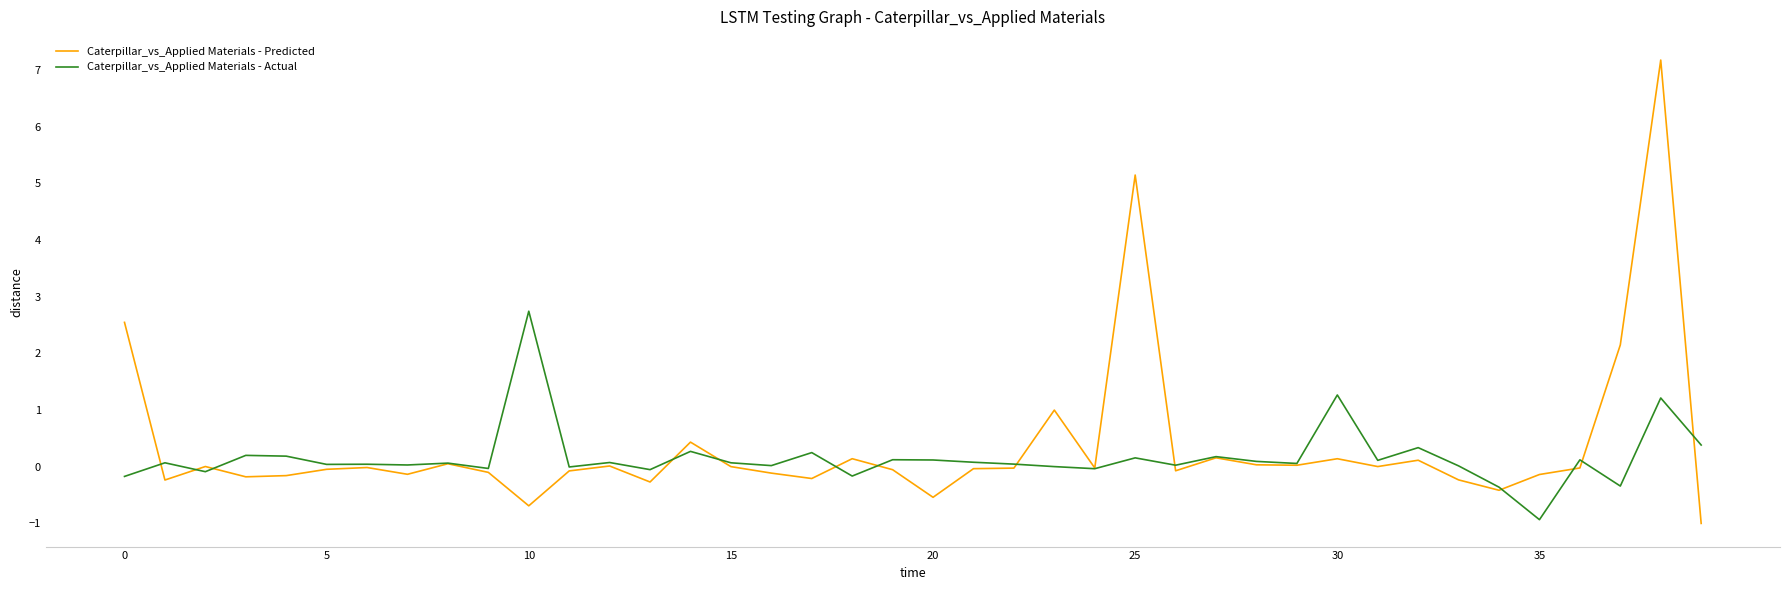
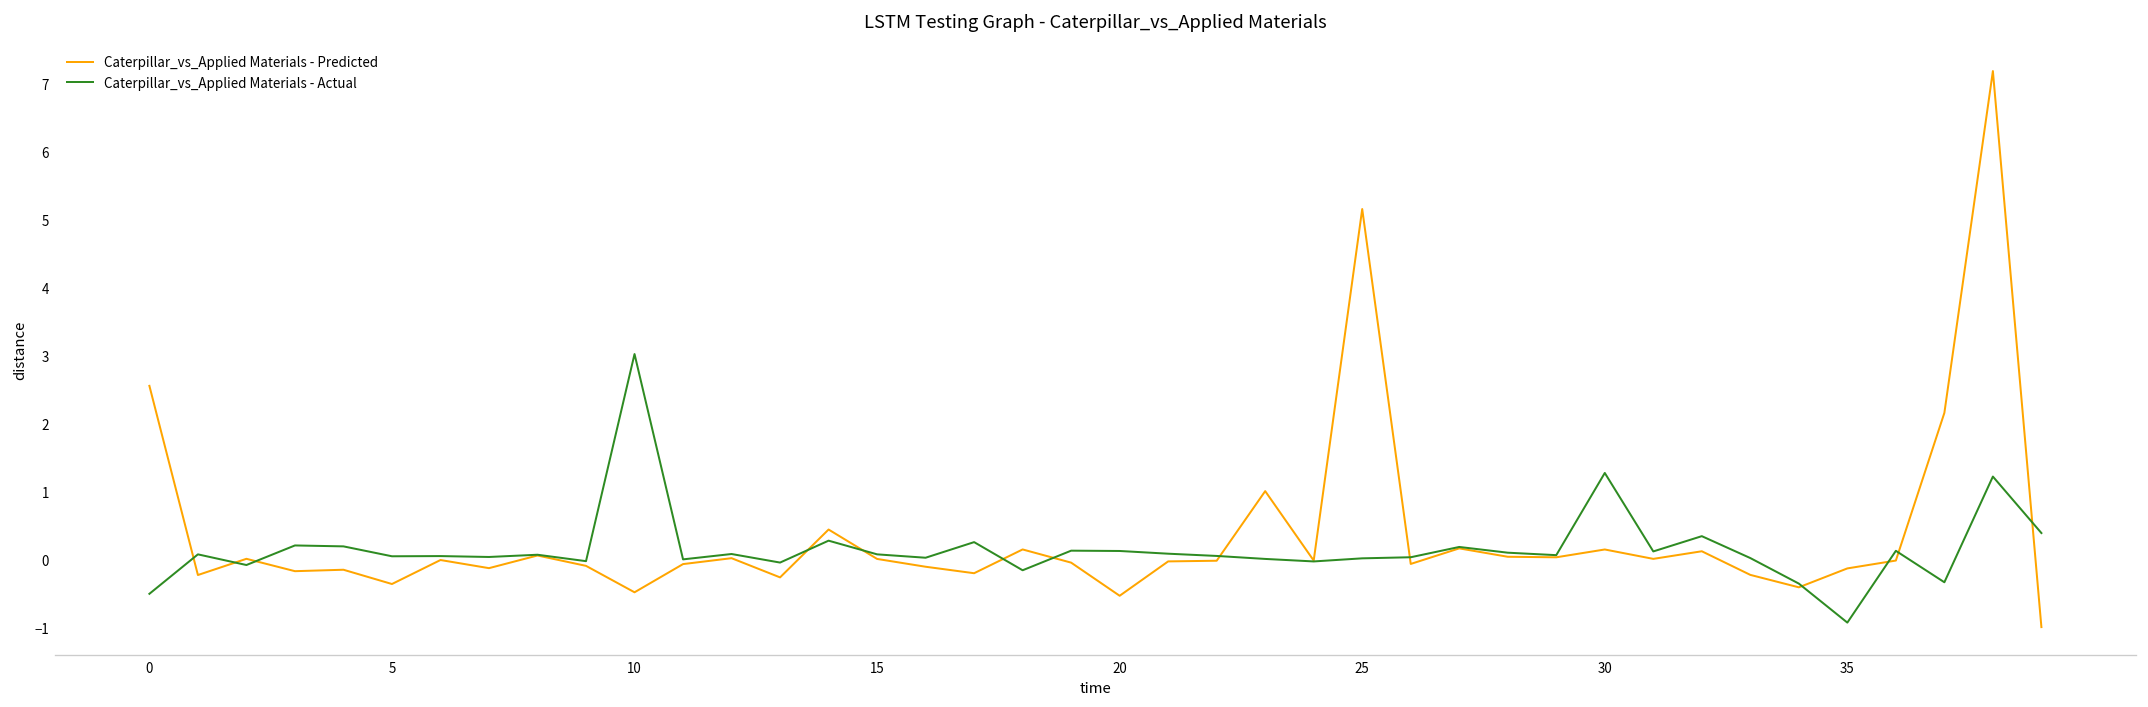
Caterpillar_vs_Applied Materials - Actual, 0: -0.2 -> -0.5
Caterpillar_vs_Applied Materials - Predicted, 5: 0.0 -> -0.4
Caterpillar_vs_Applied Materials - Predicted, 10: -0.7 -> -0.5
Caterpillar_vs_Applied Materials - Actual, 10: 2.7 -> 3.0
Caterpillar_vs_Applied Materials - Actual, 25: 0.2 -> 0.0
